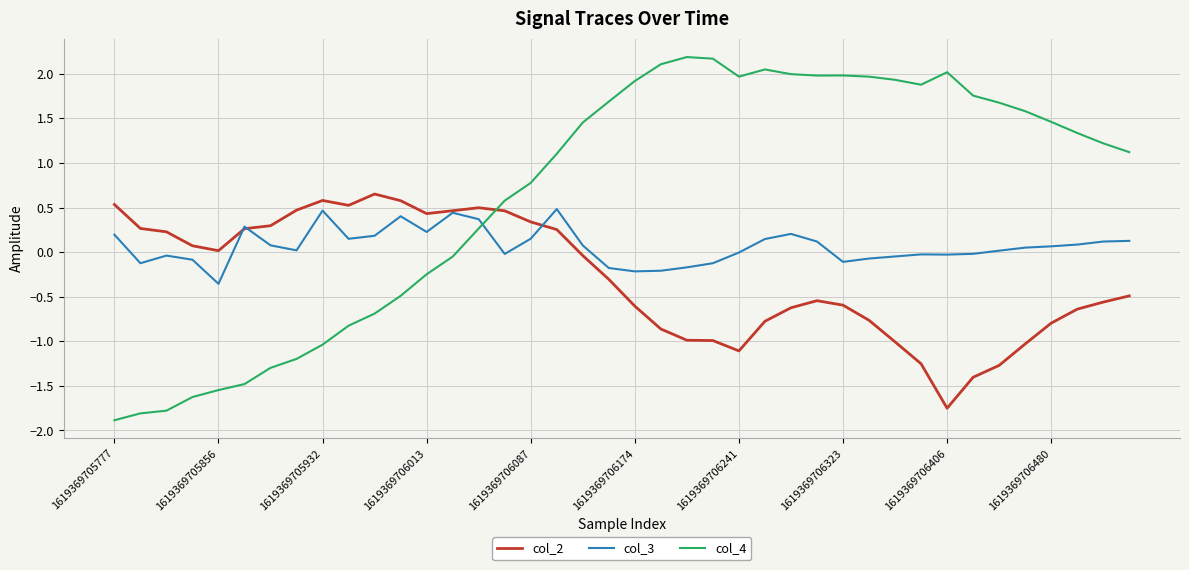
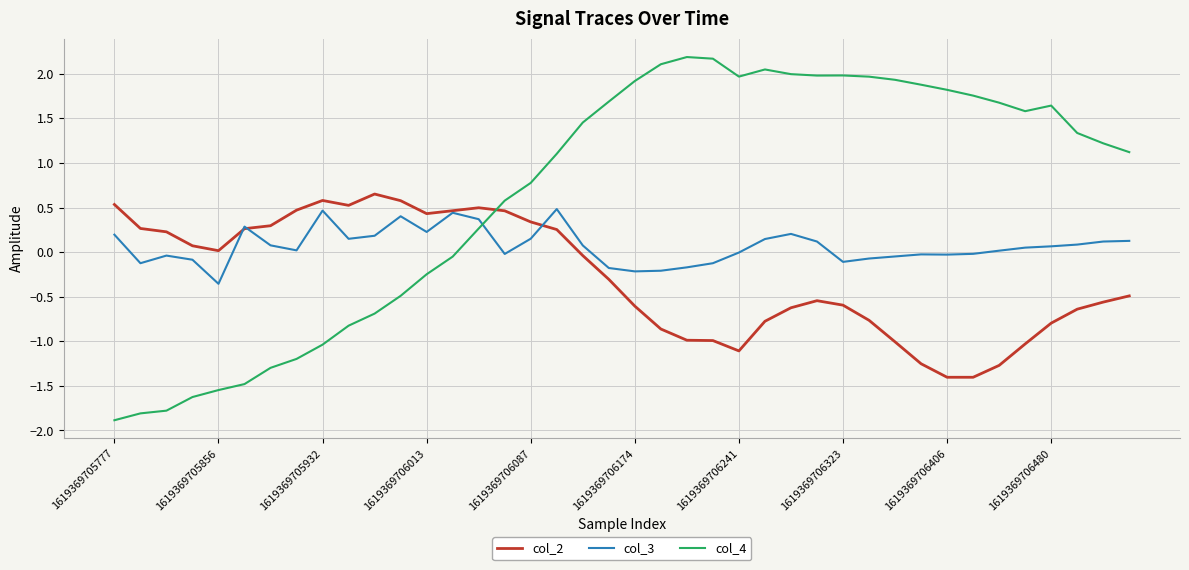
col_2, 1619369706406: -1.8 -> -1.4
col_4, 1619369706406: 2.0 -> 1.8
col_4, 1619369706480: 1.5 -> 1.6
